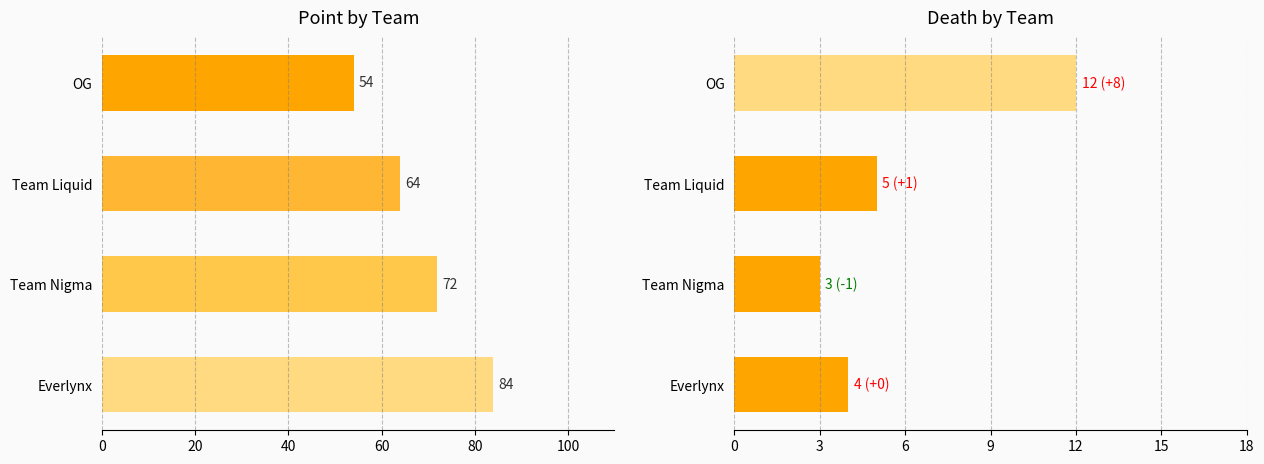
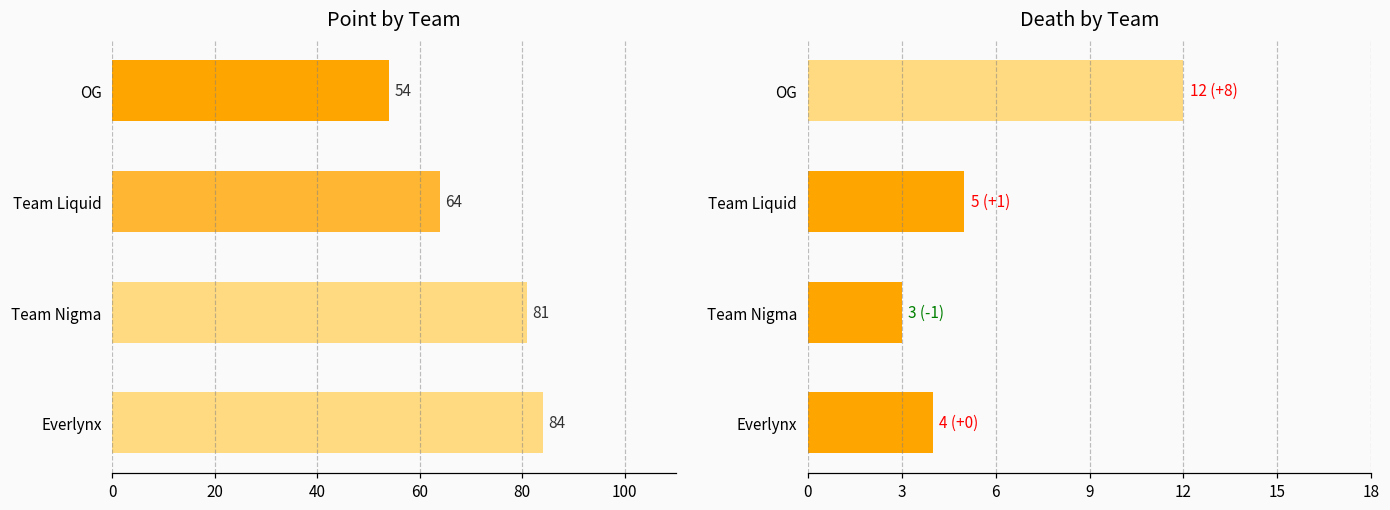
Point by Team, Team Nigma: 72 -> 81
